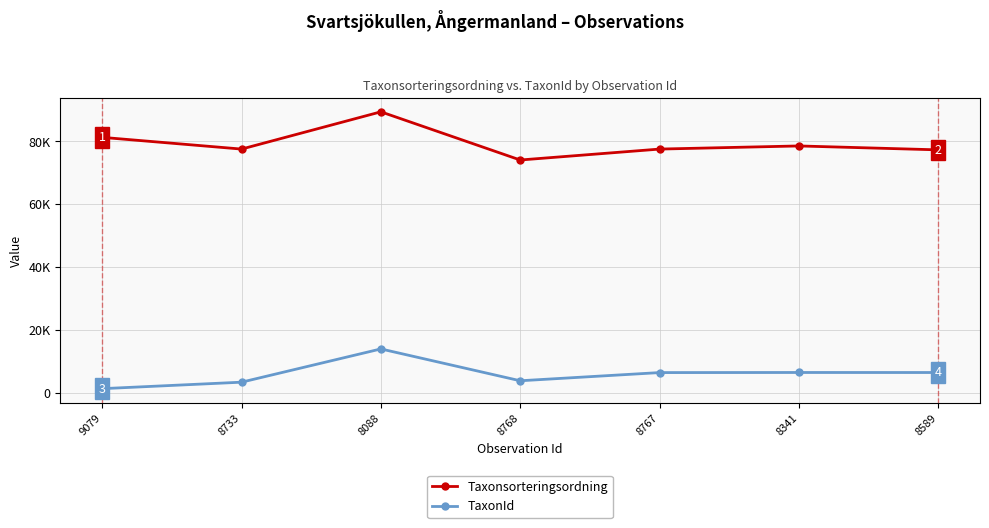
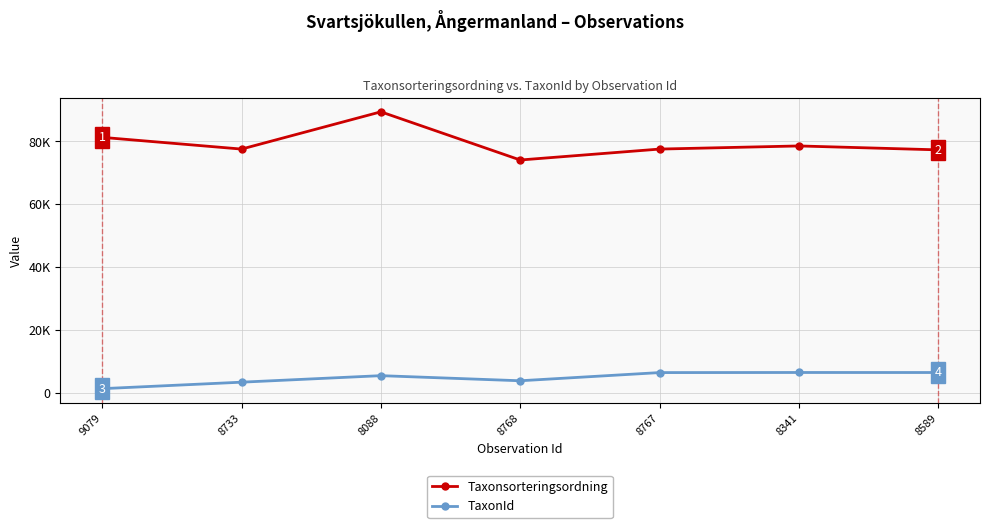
TaxonId, 8088: 14000 -> 5000
